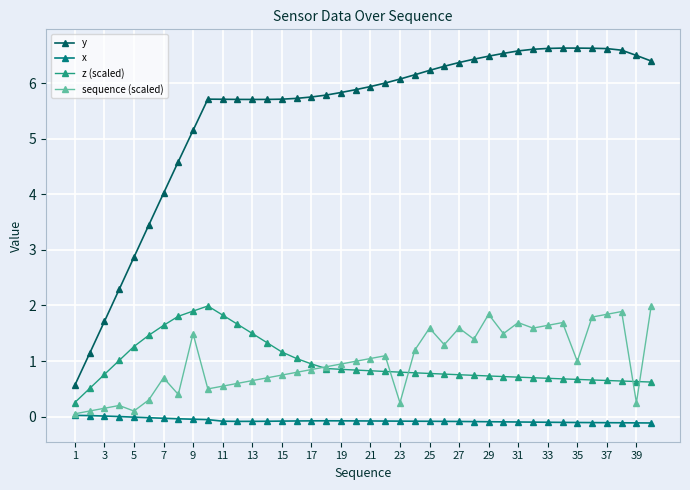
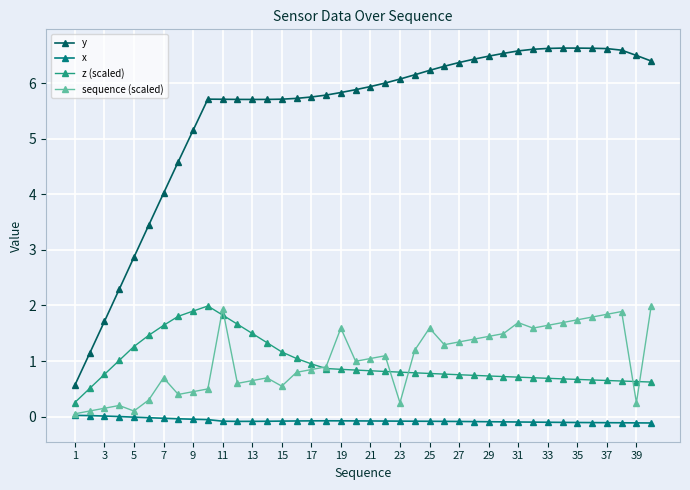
sequence (scaled), 9: 1.5 -> 0.4
sequence (scaled), 11: 0.5 -> 1.9
sequence (scaled), 15: 0.7 -> 0.5
sequence (scaled), 19: 0.9 -> 1.6
sequence (scaled), 27: 1.6 -> 1.3
sequence (scaled), 29: 1.8 -> 1.4
sequence (scaled), 35: 1.0 -> 1.7
